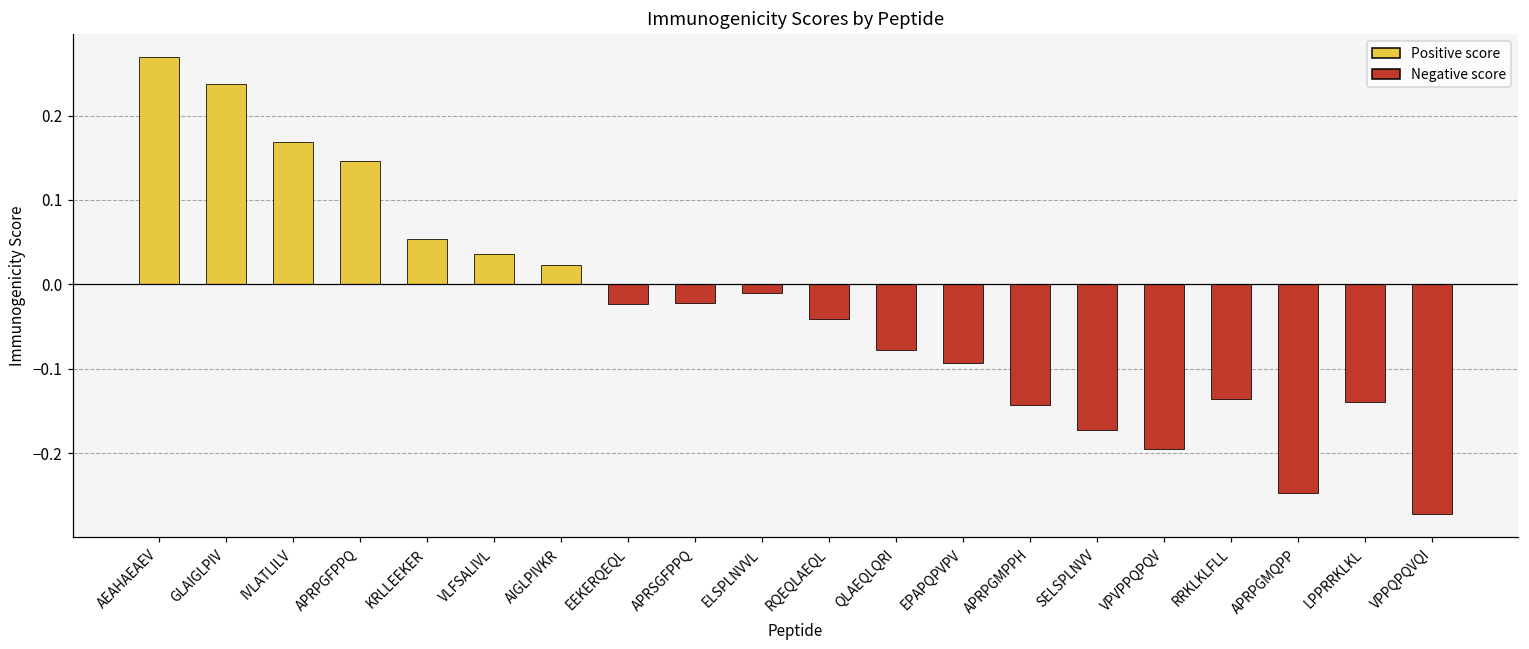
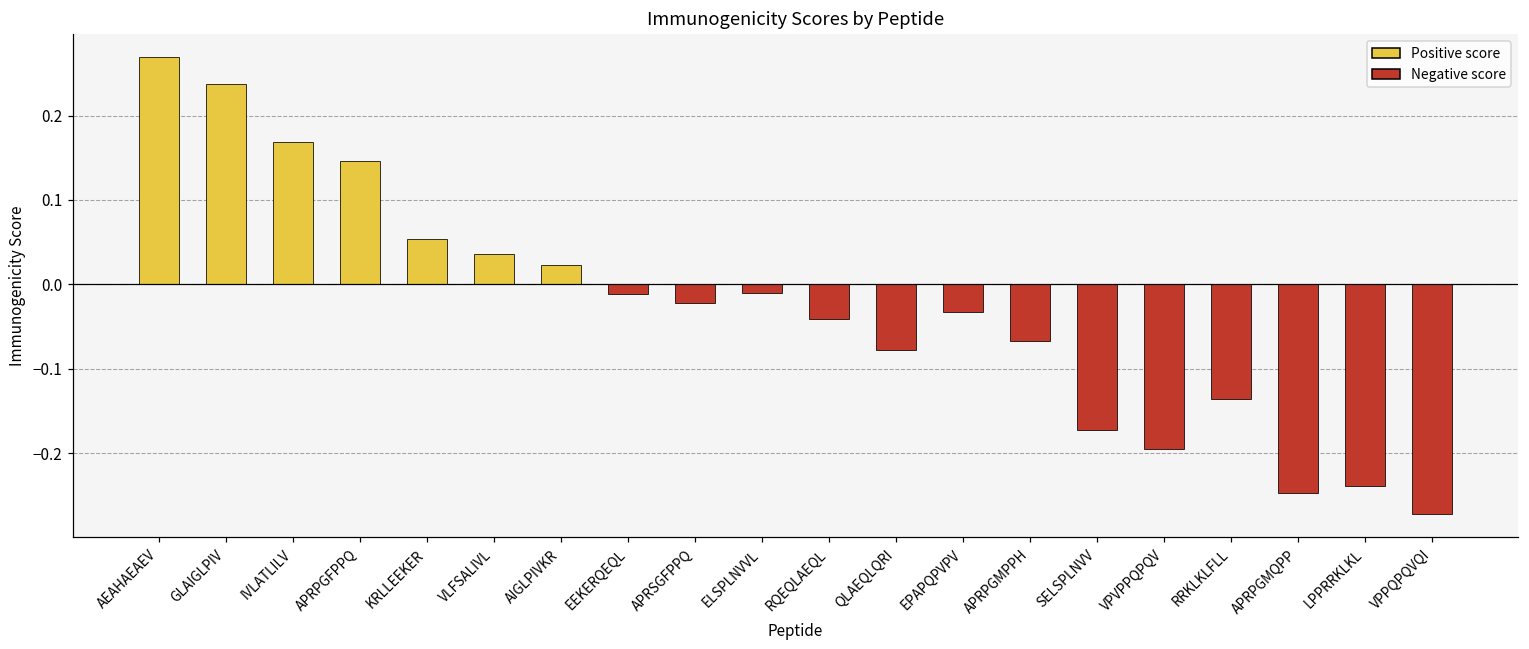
EEKERQEQL: -0.02 -> -0.01
EPAPQPVPV: -0.09 -> -0.03
APRPGMPPH: -0.14 -> -0.07
LPPRRKLKL: -0.14 -> -0.24
